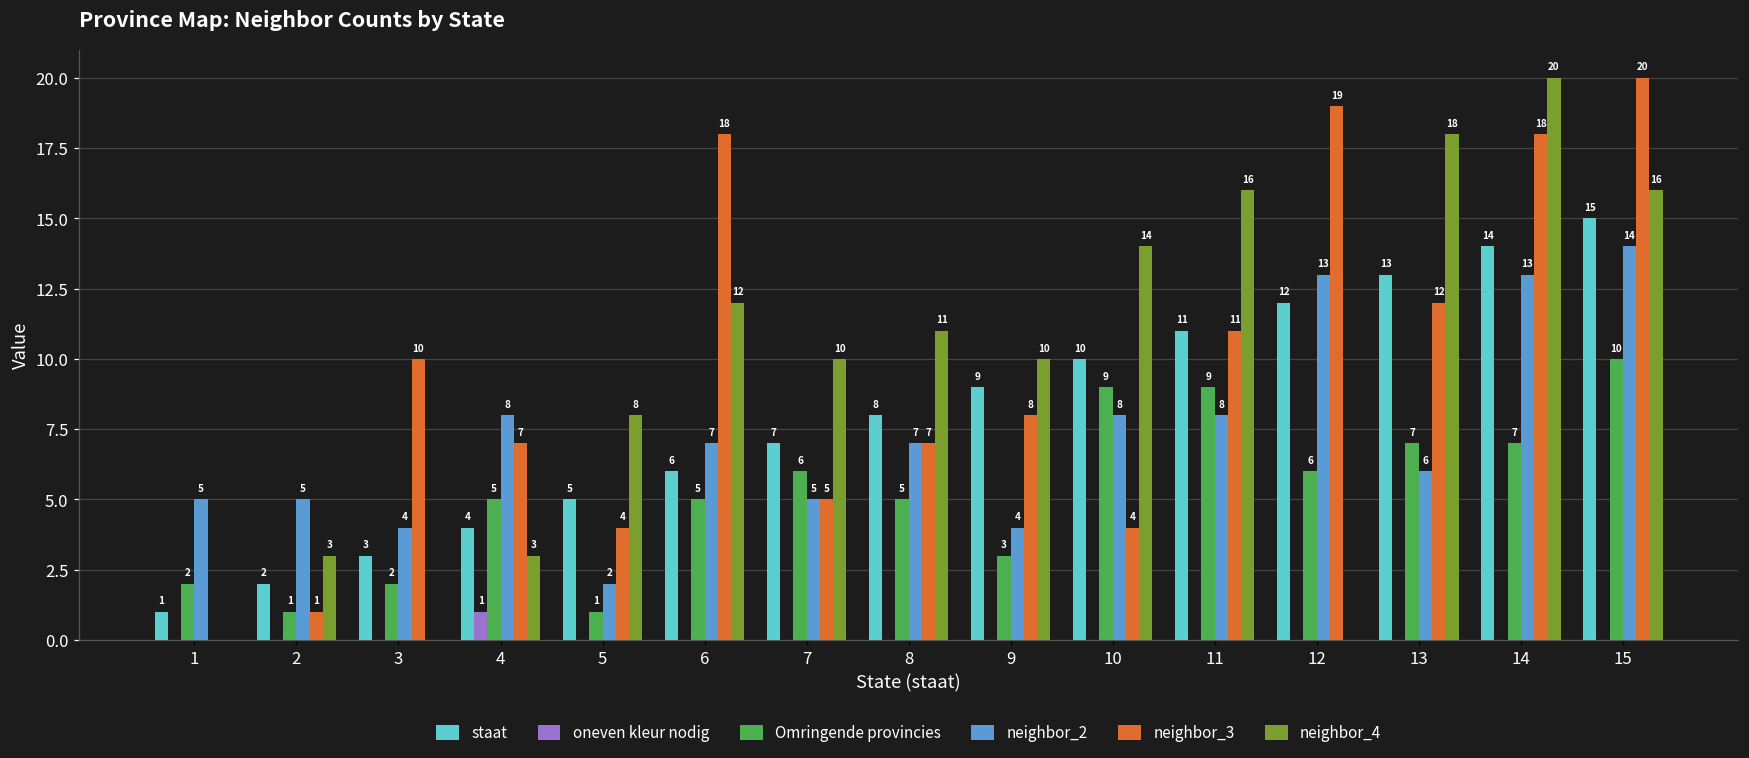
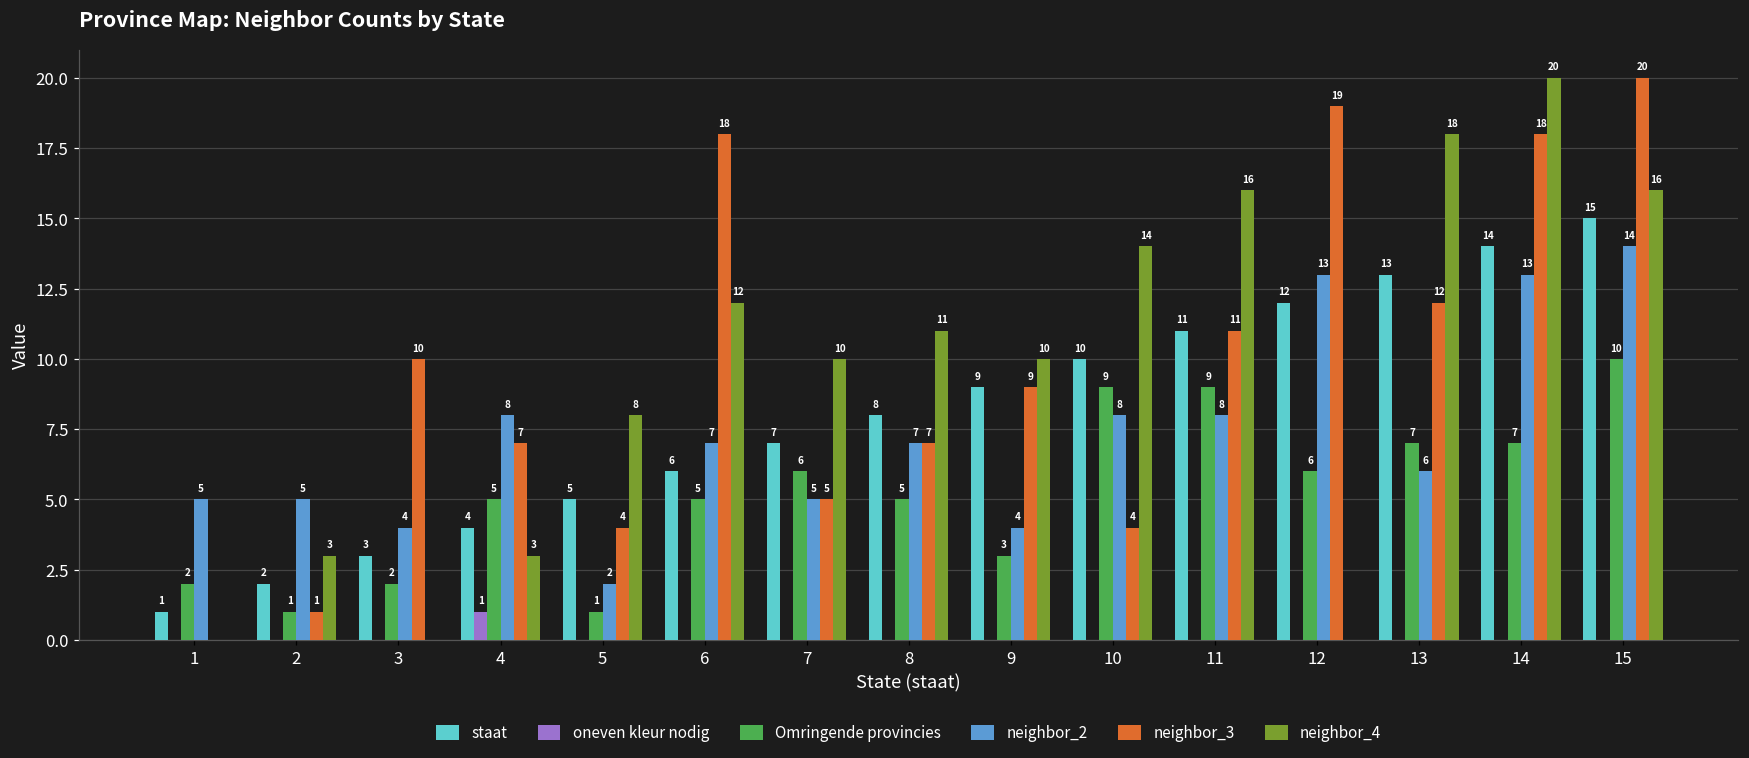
neighbor_3, 9: 8 -> 9
